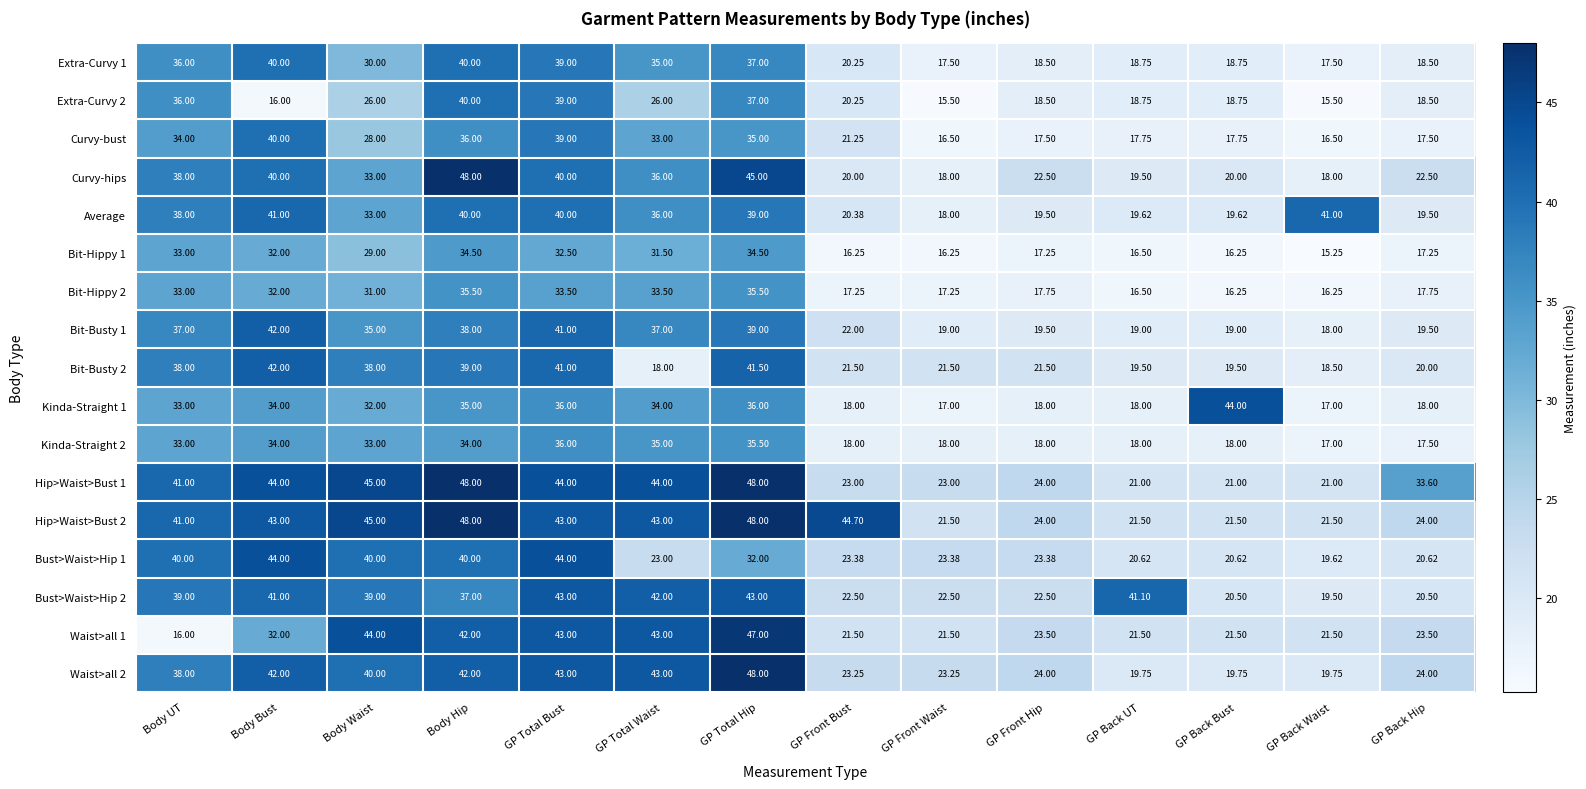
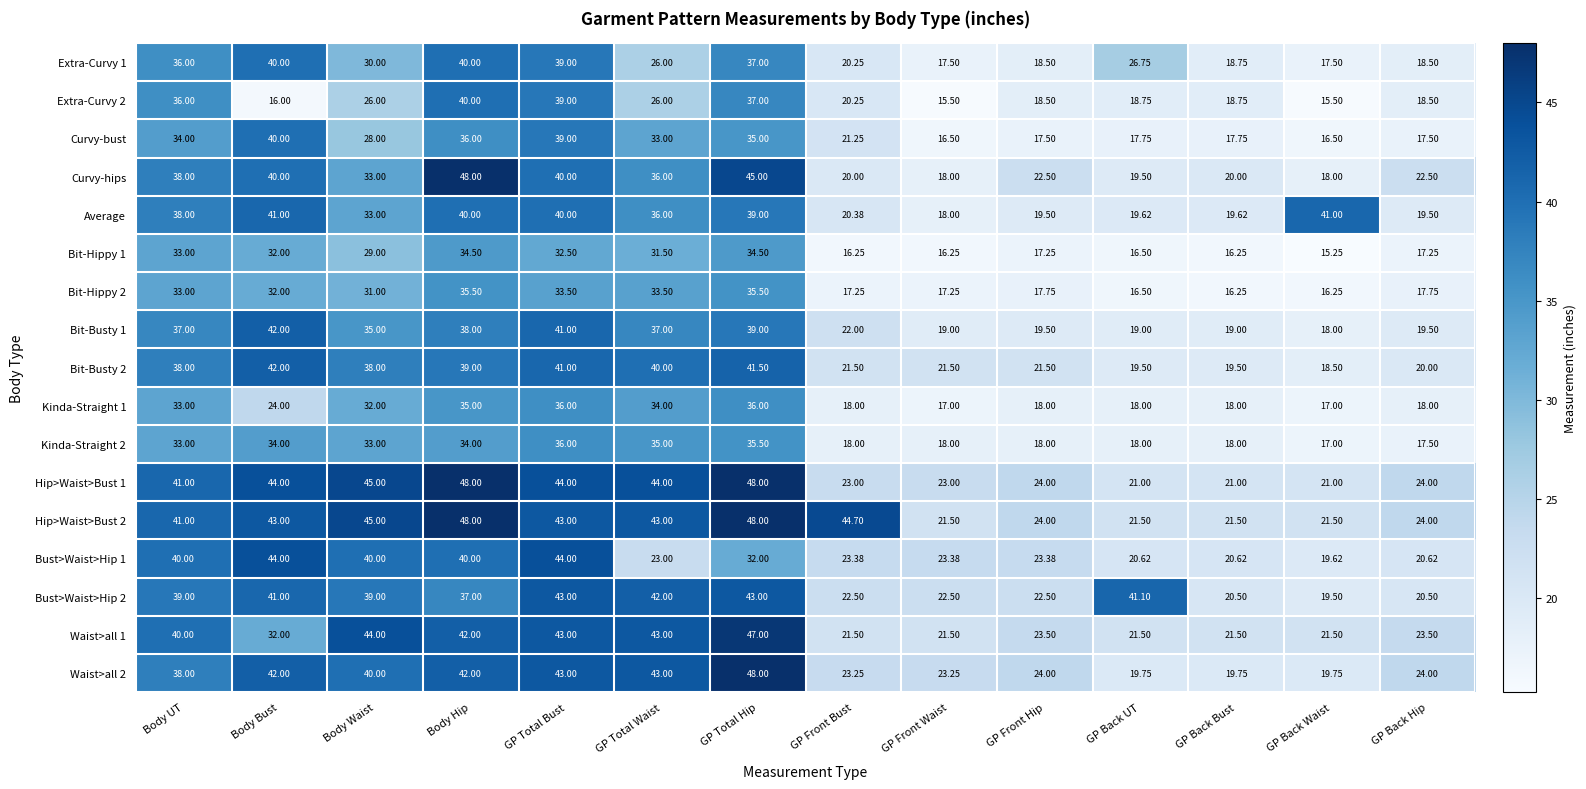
Extra-Curvy 1, GP Total Waist: 35.00 -> 26.00
Extra-Curvy 1, GP Back UT: 18.75 -> 26.75
Bit-Busty 2, GP Total Waist: 18.00 -> 40.00
Kinda-Straight 1, Body Bust: 34.00 -> 24.00
Kinda-Straight 1, GP Back Bust: 44.00 -> 18.00
Hip>Waist>Bust 1, GP Back Hip: 33.60 -> 24.00
Waist>all 1, Body UT: 16.00 -> 40.00
